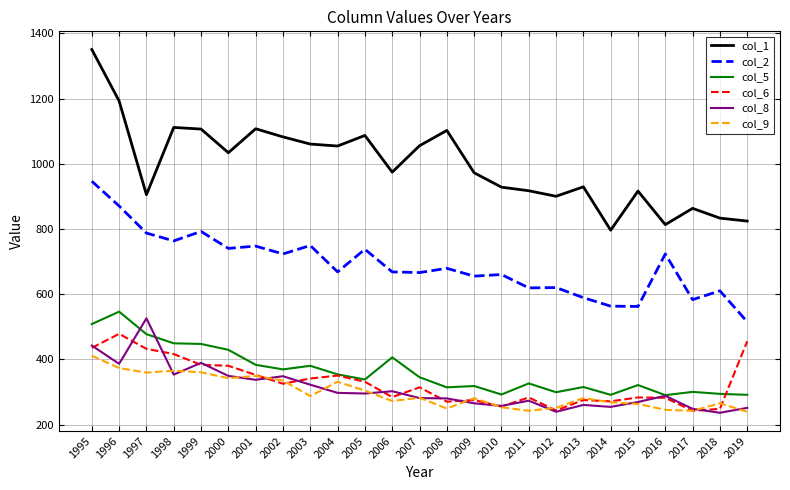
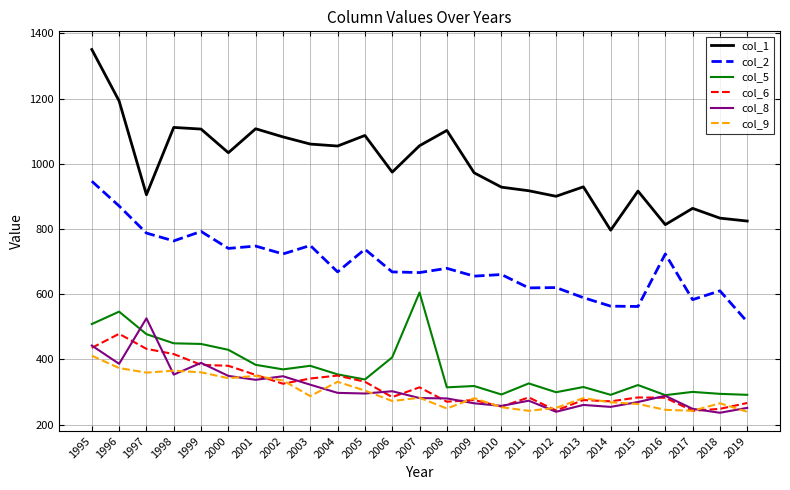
col_5, 2007: 350 -> 600
col_6, 2019: 460 -> 270
